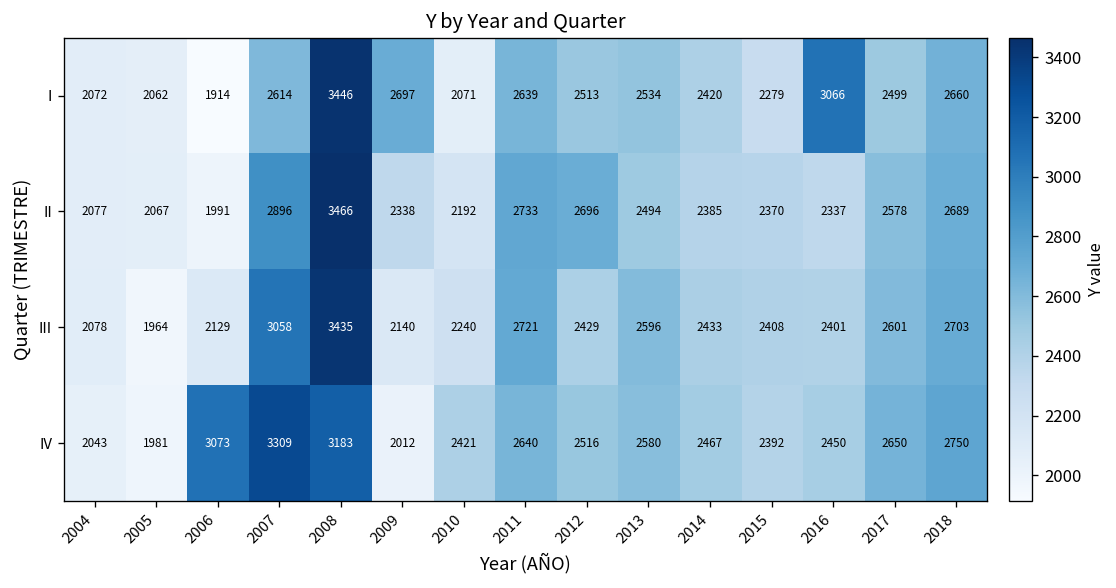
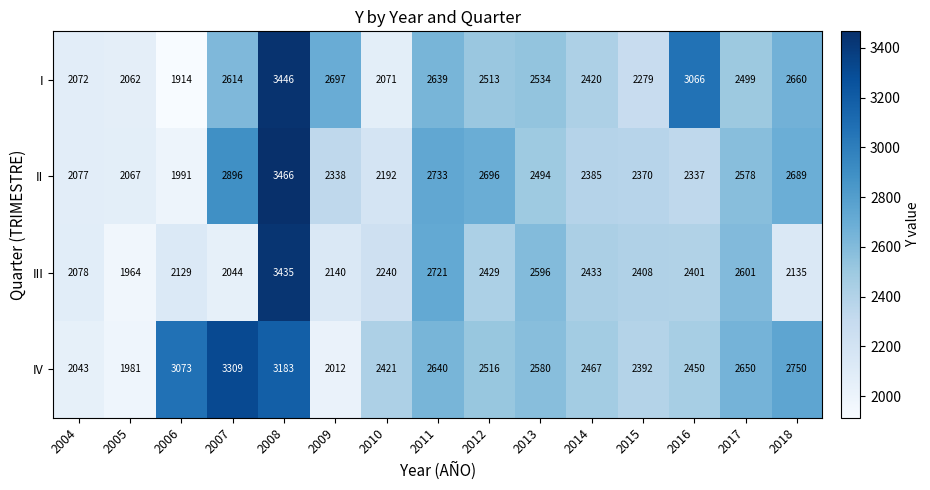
III, 2007: 3058 -> 2044
III, 2018: 2703 -> 2135
